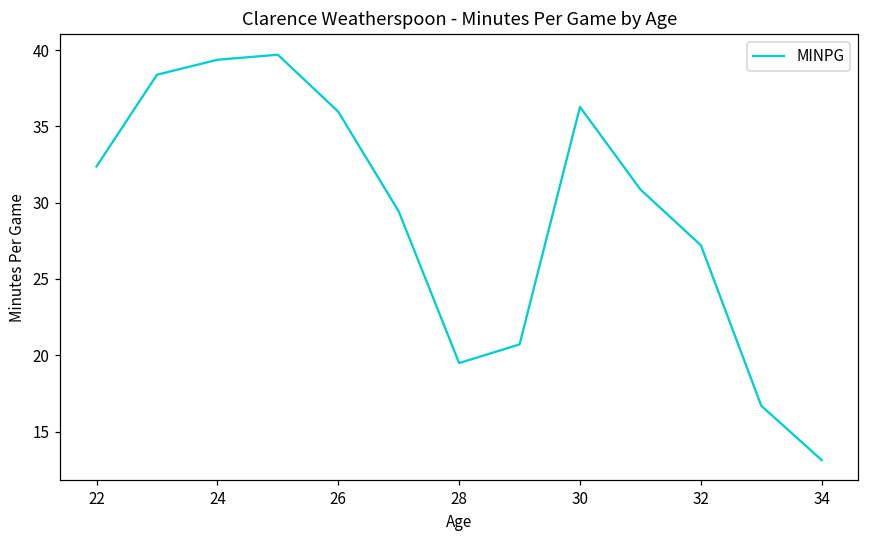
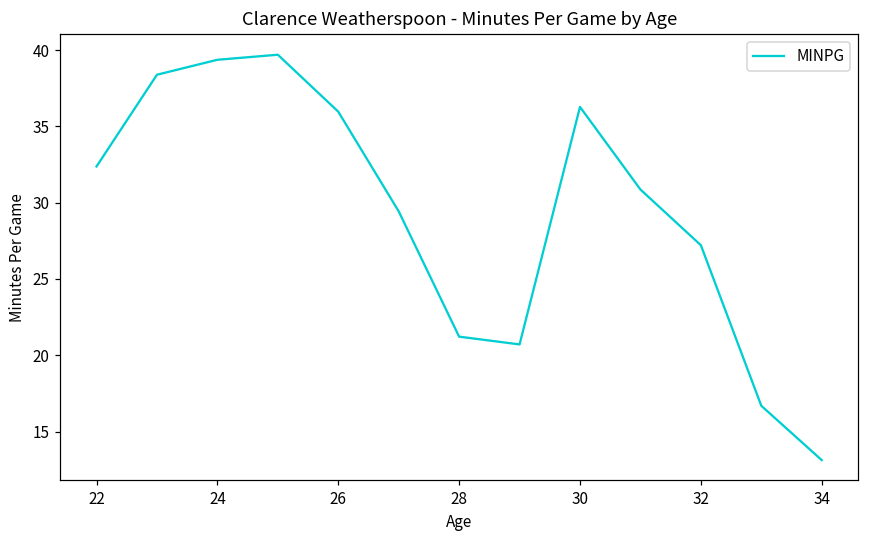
28: 19.5 -> 21.2
